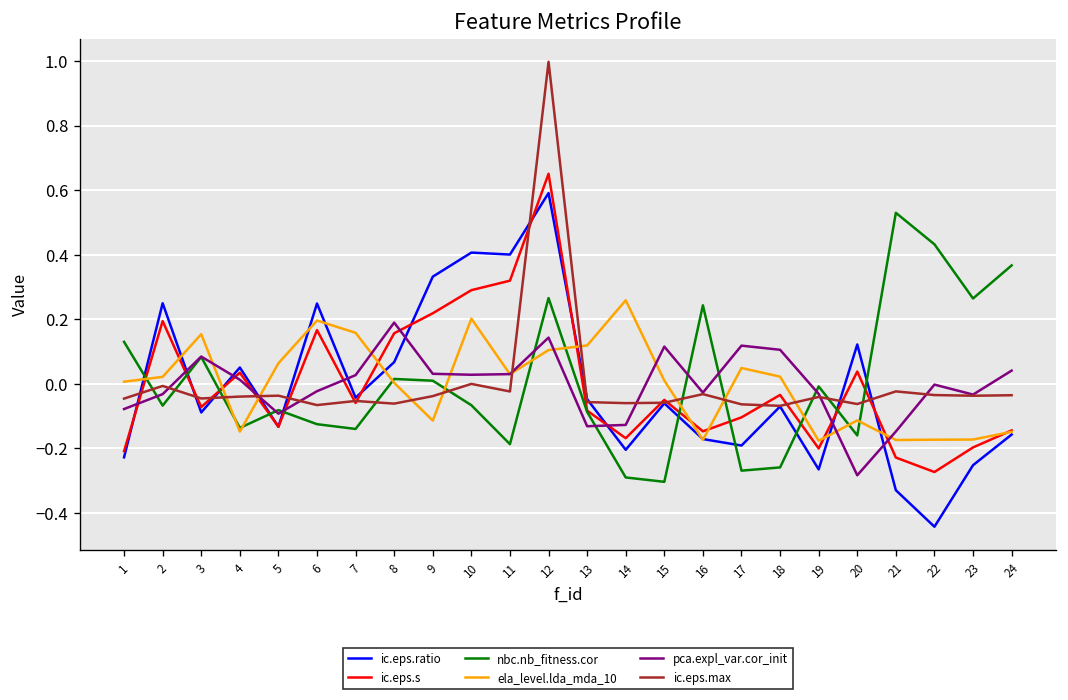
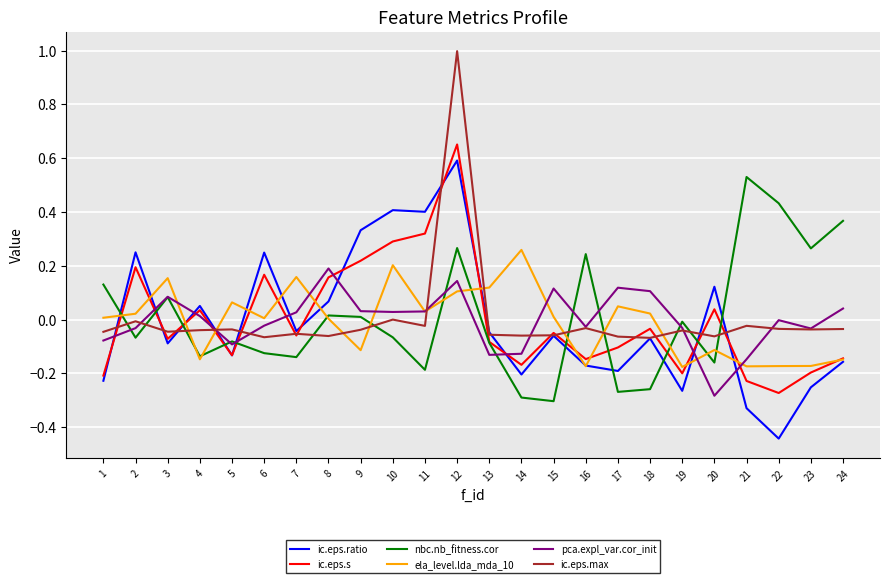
ela_level.lda_mda_10, 6: 0.20 -> 0.01
